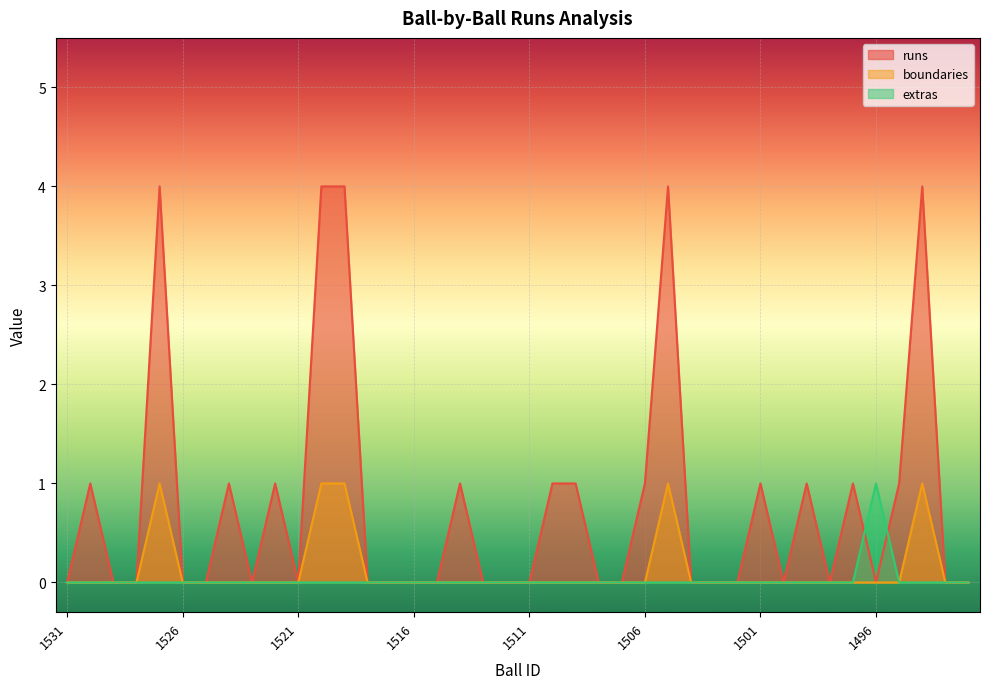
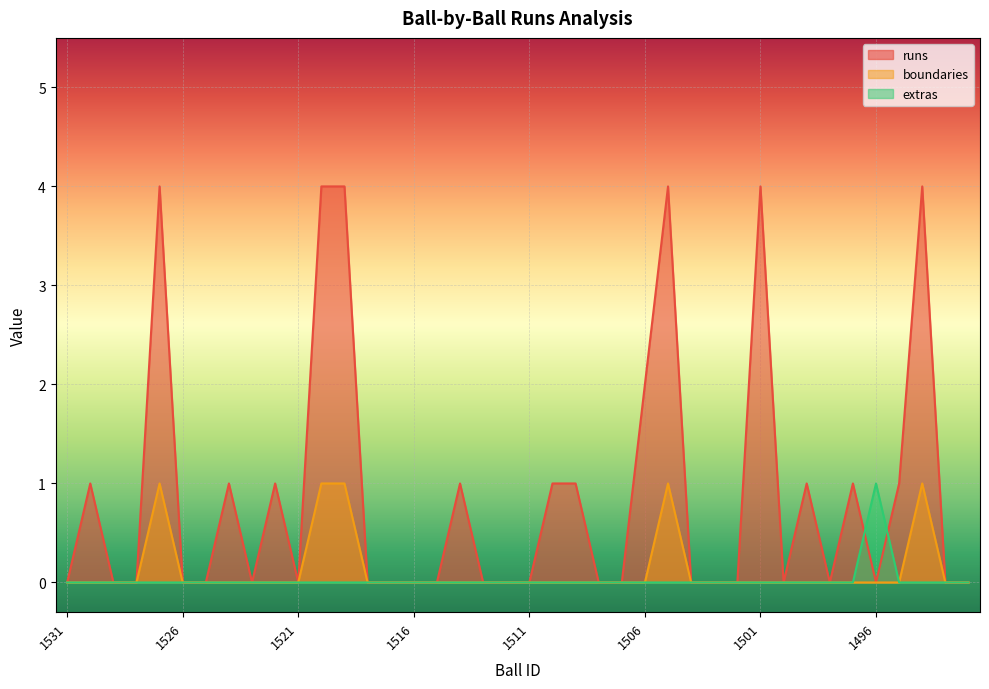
runs, 1506: 1 -> 2
runs, 1501: 1 -> 4
